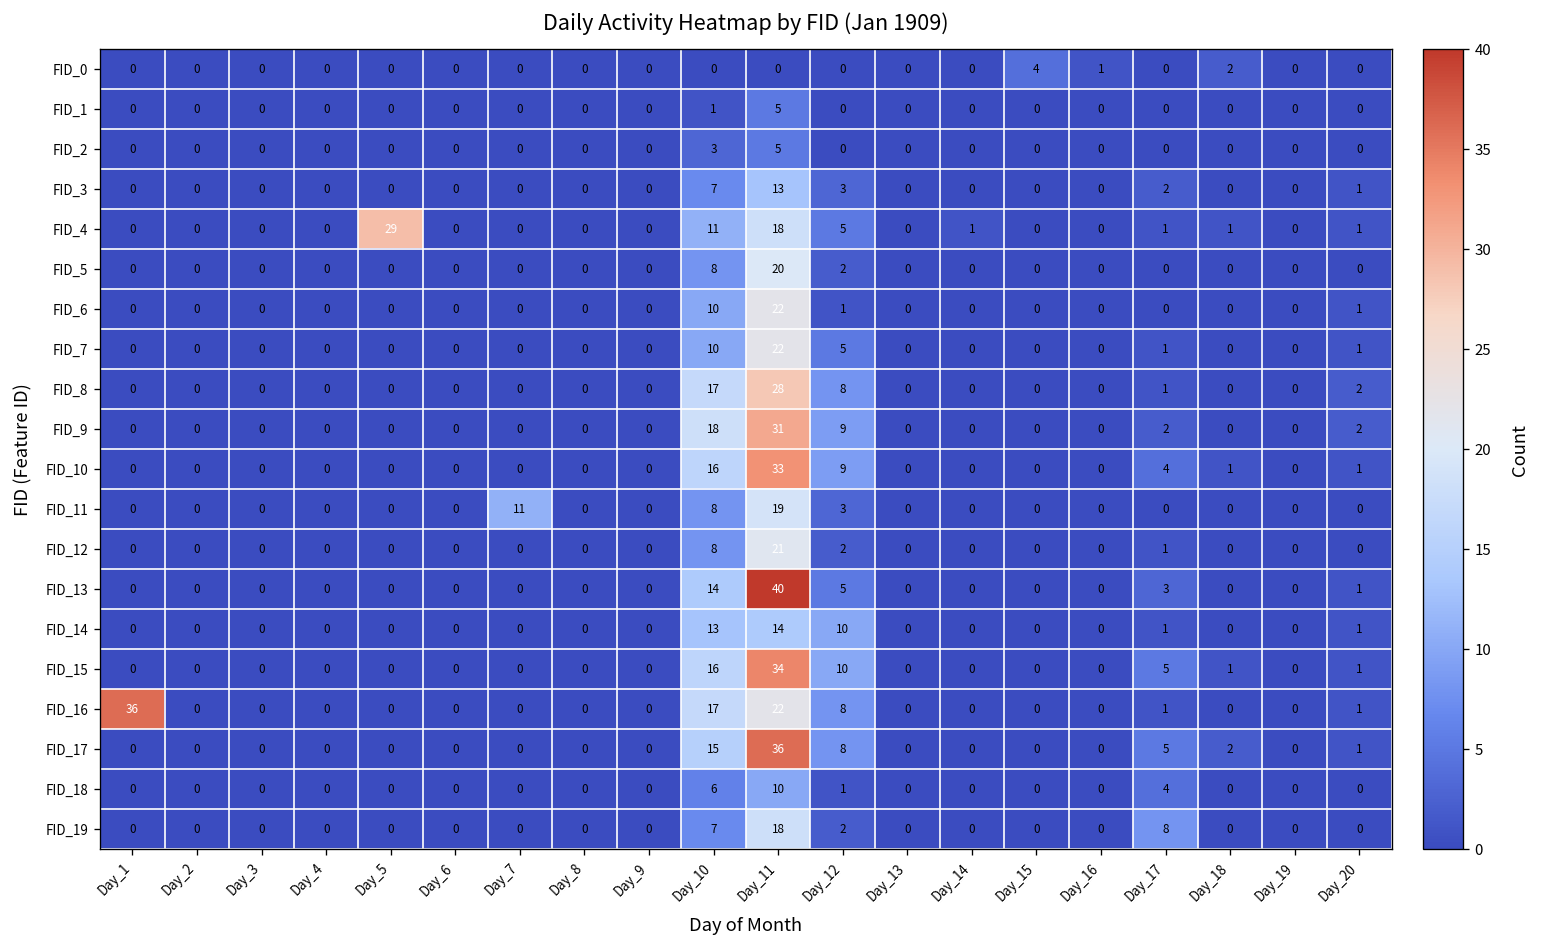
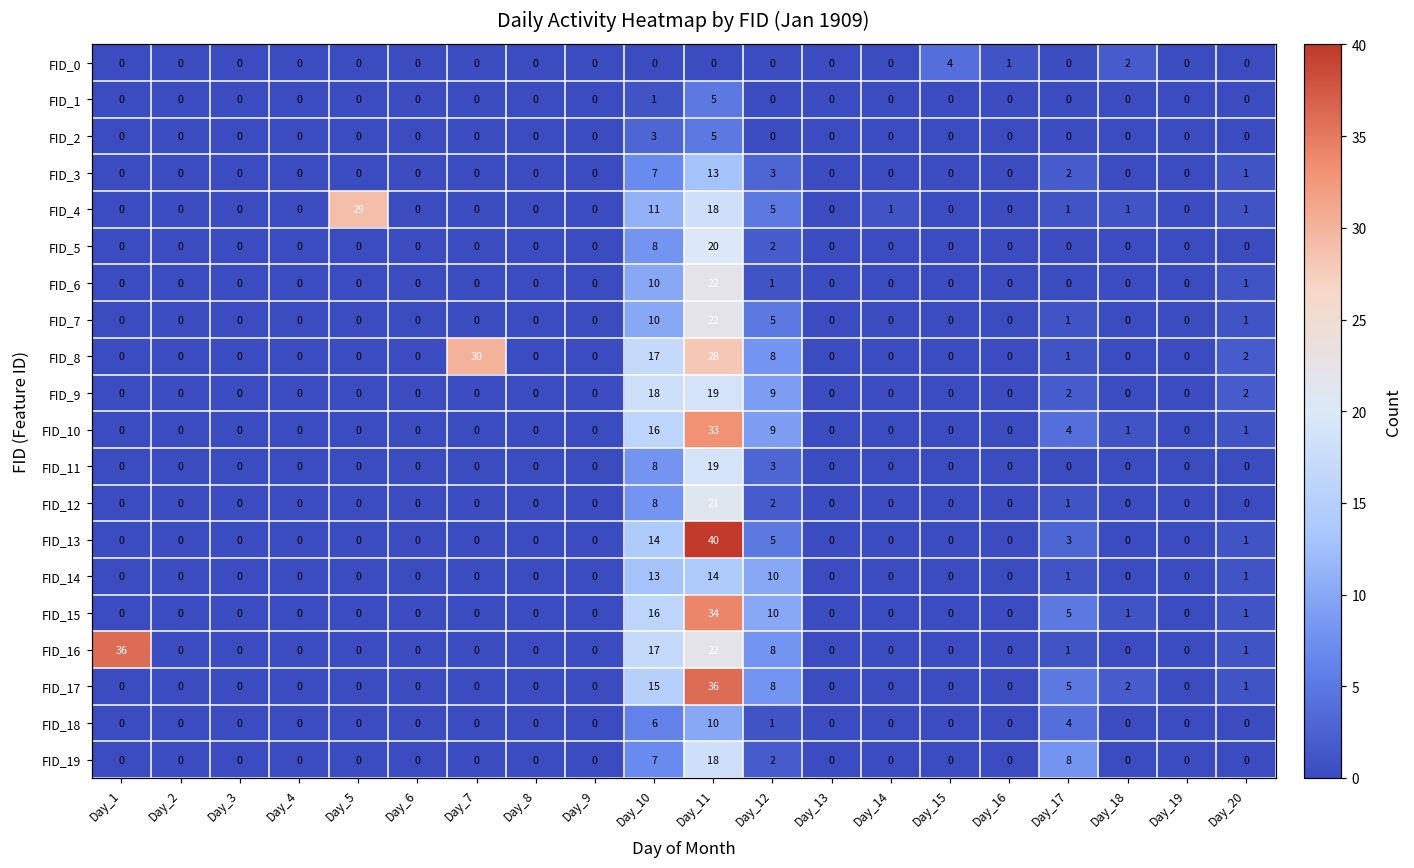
FID_8, Day_7: 0 -> 30
FID_9, Day_11: 31 -> 19
FID_11, Day_7: 11 -> 0
